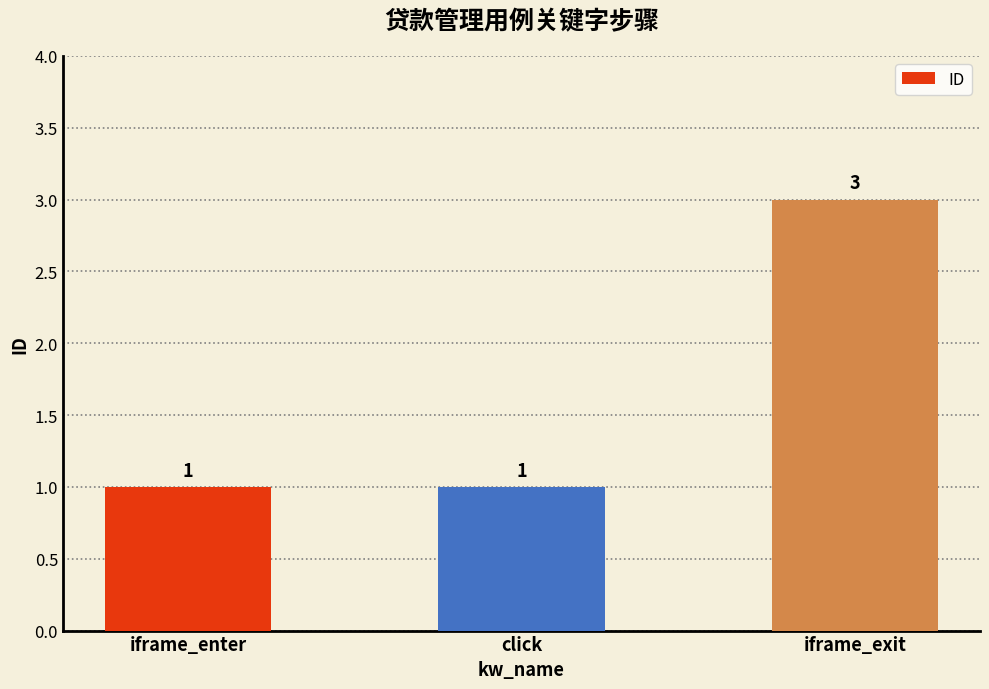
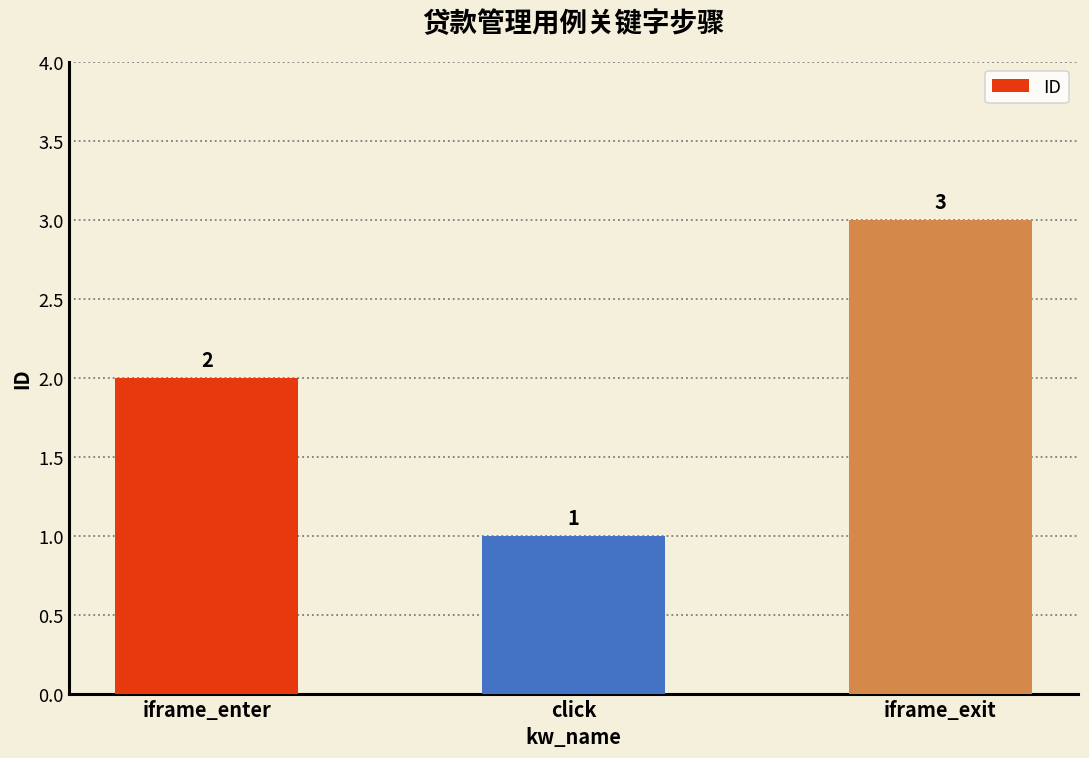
iframe_enter: 1 -> 2
